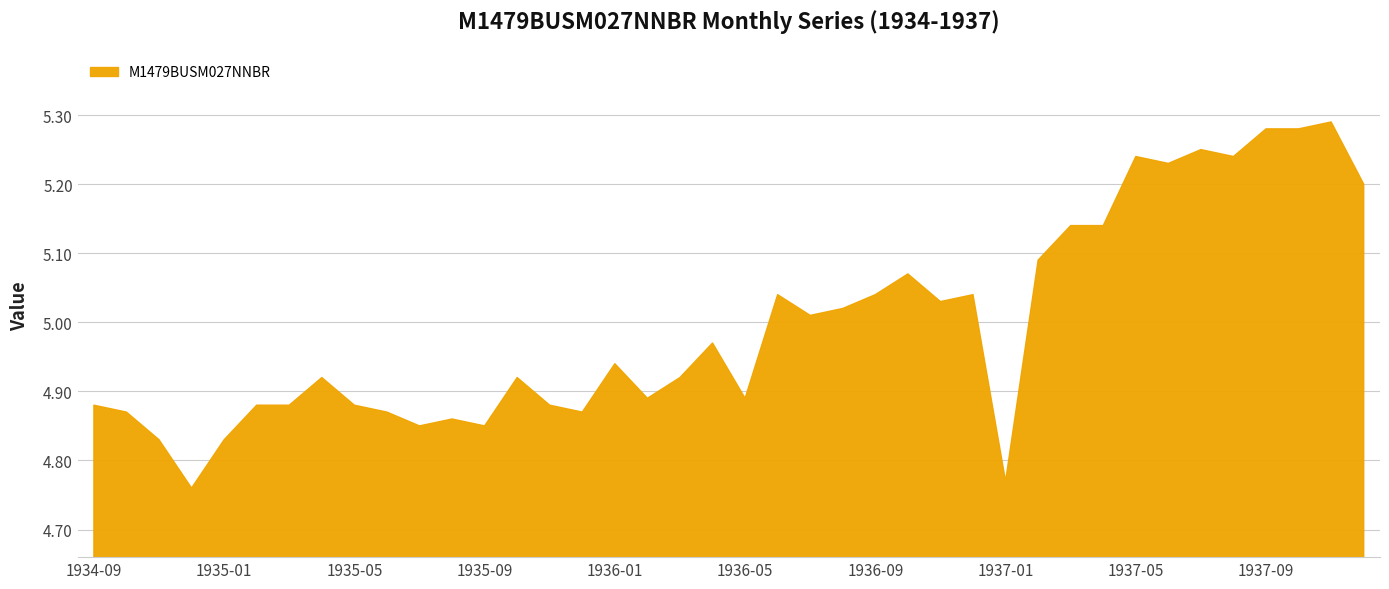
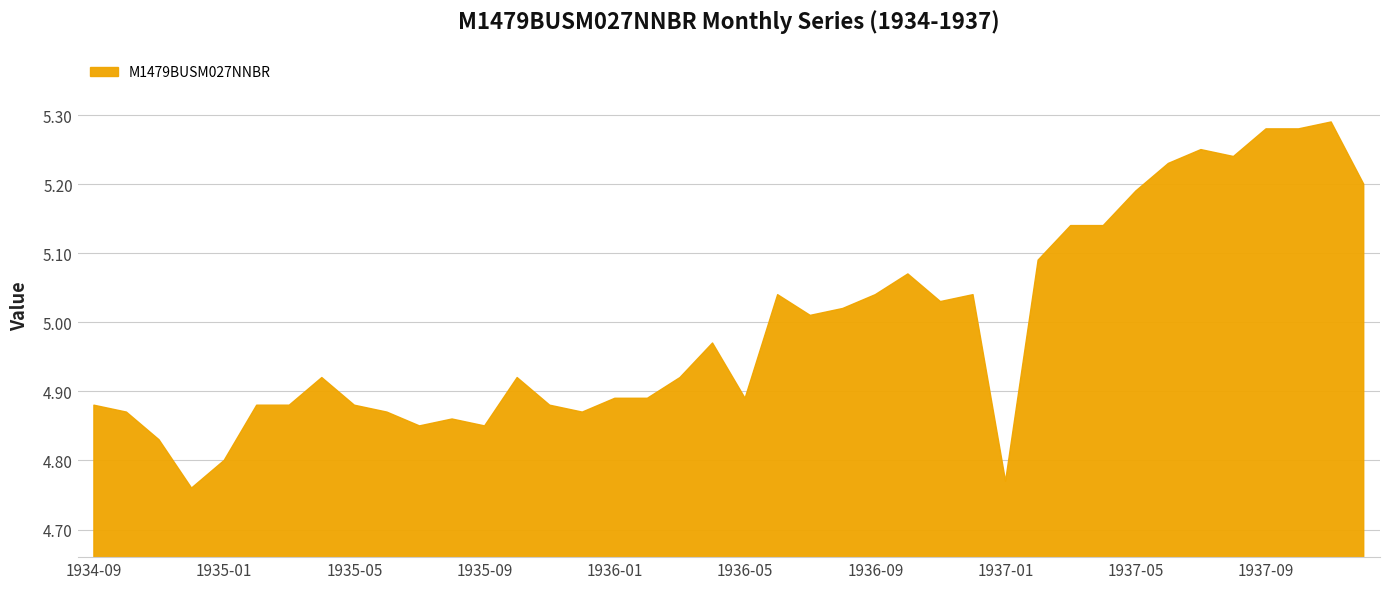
1935-01: 4.83 -> 4.80
1936-01: 4.94 -> 4.89
1937-05: 5.24 -> 5.19
